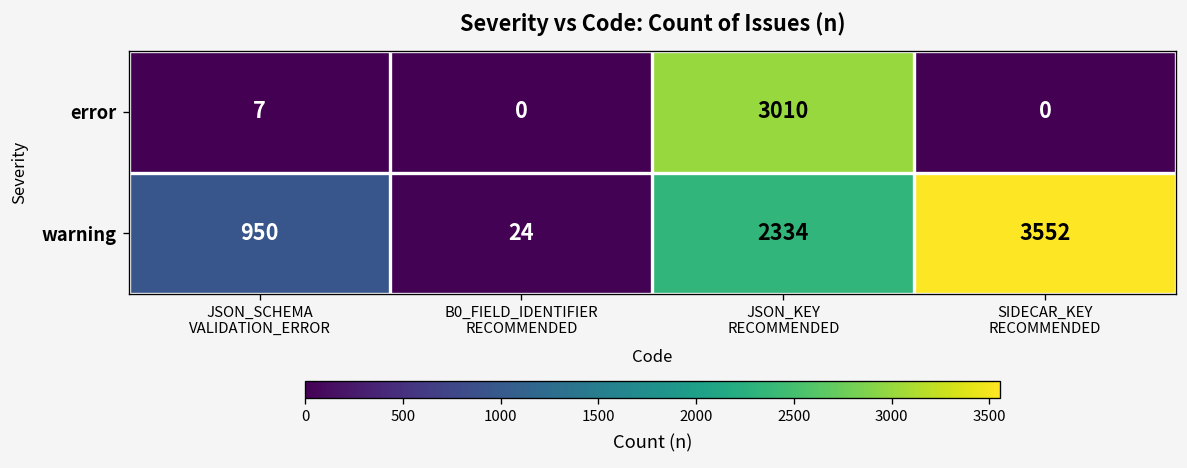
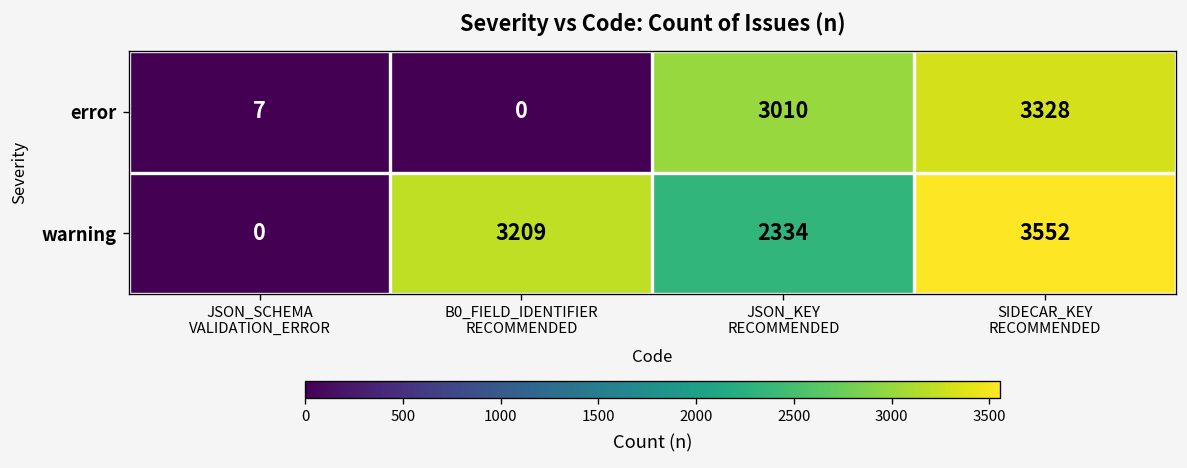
error, SIDECAR_KEY RECOMMENDED: 0 -> 3328
warning, JSON_SCHEMA VALIDATION_ERROR: 950 -> 0
warning, B0_FIELD_IDENTIFIER RECOMMENDED: 24 -> 3209
